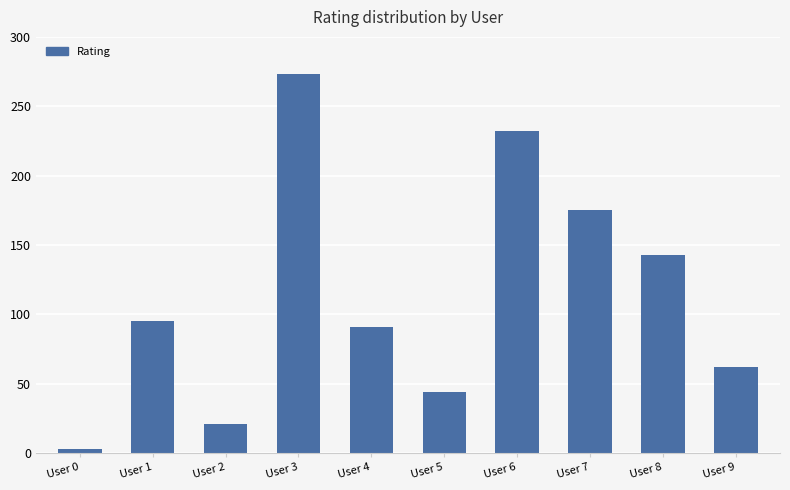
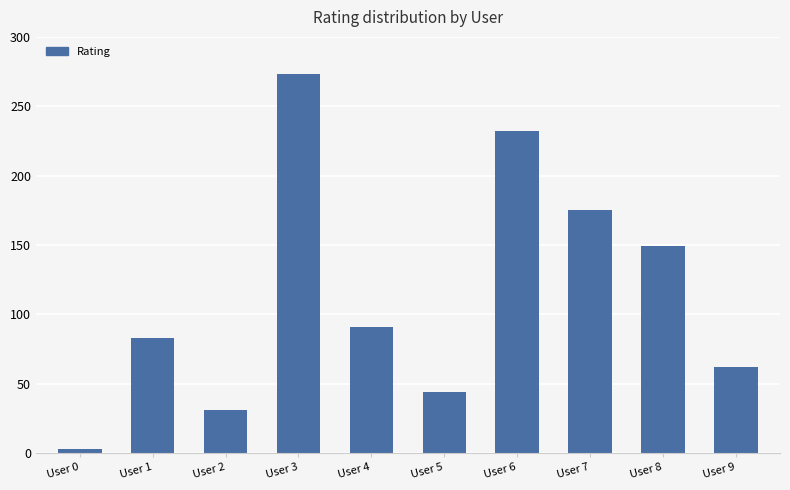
User 1: 95 -> 83
User 2: 21 -> 31
User 8: 143 -> 149
